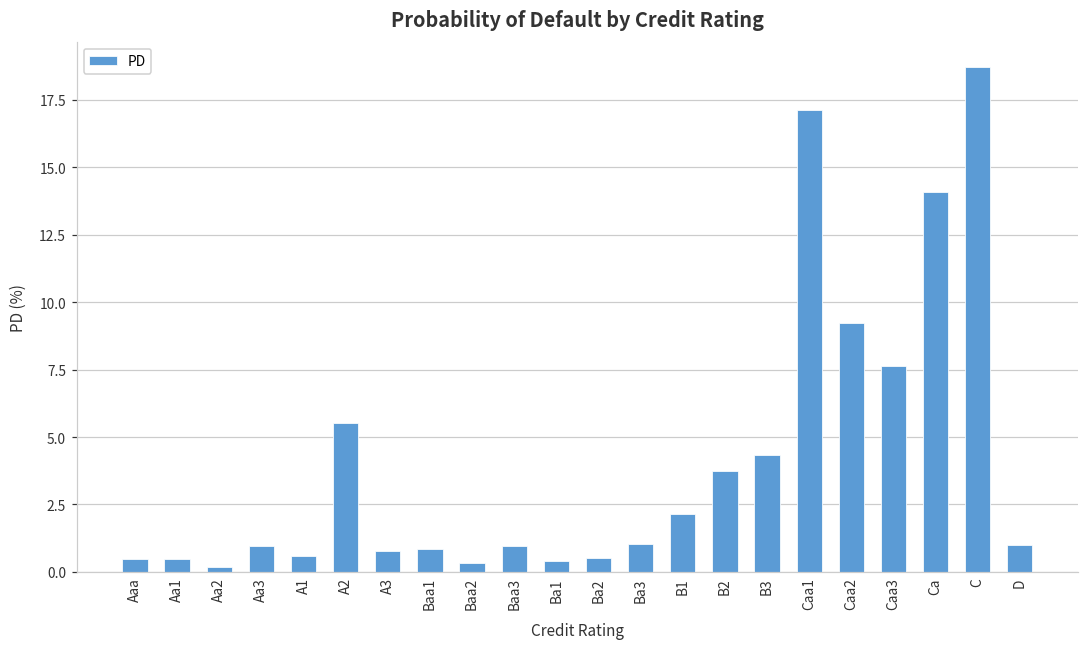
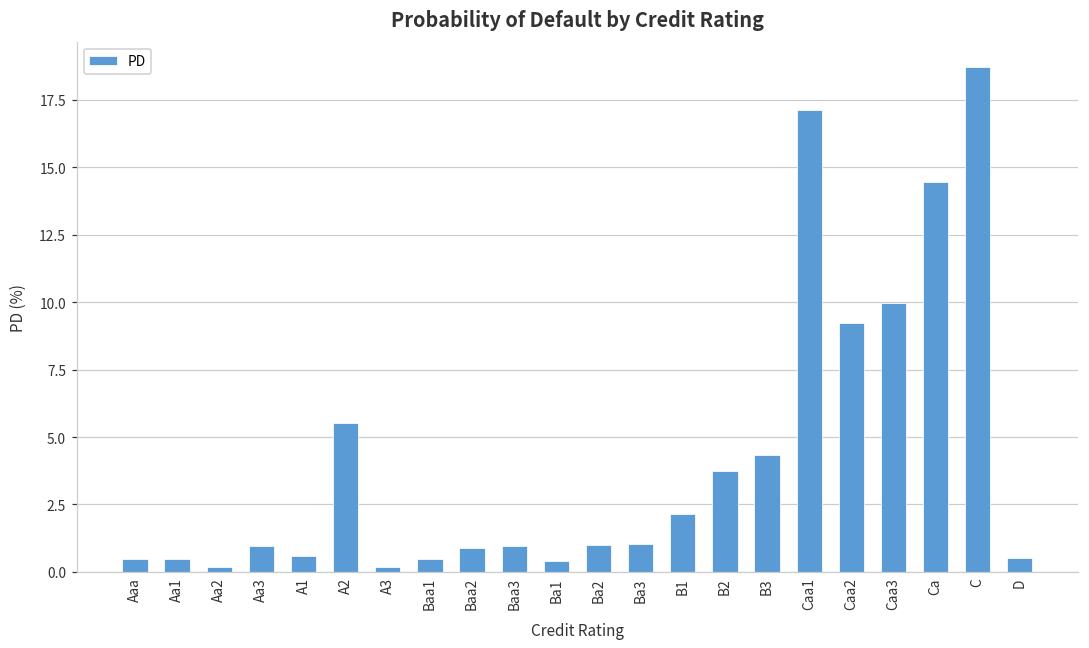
A3: 0.8 -> 0.2
Baa1: 0.8 -> 0.5
Baa2: 0.3 -> 0.9
Ba2: 0.5 -> 1.0
Caa3: 7.6 -> 10.0
Ca: 14.1 -> 14.5
D: 1.0 -> 0.5
